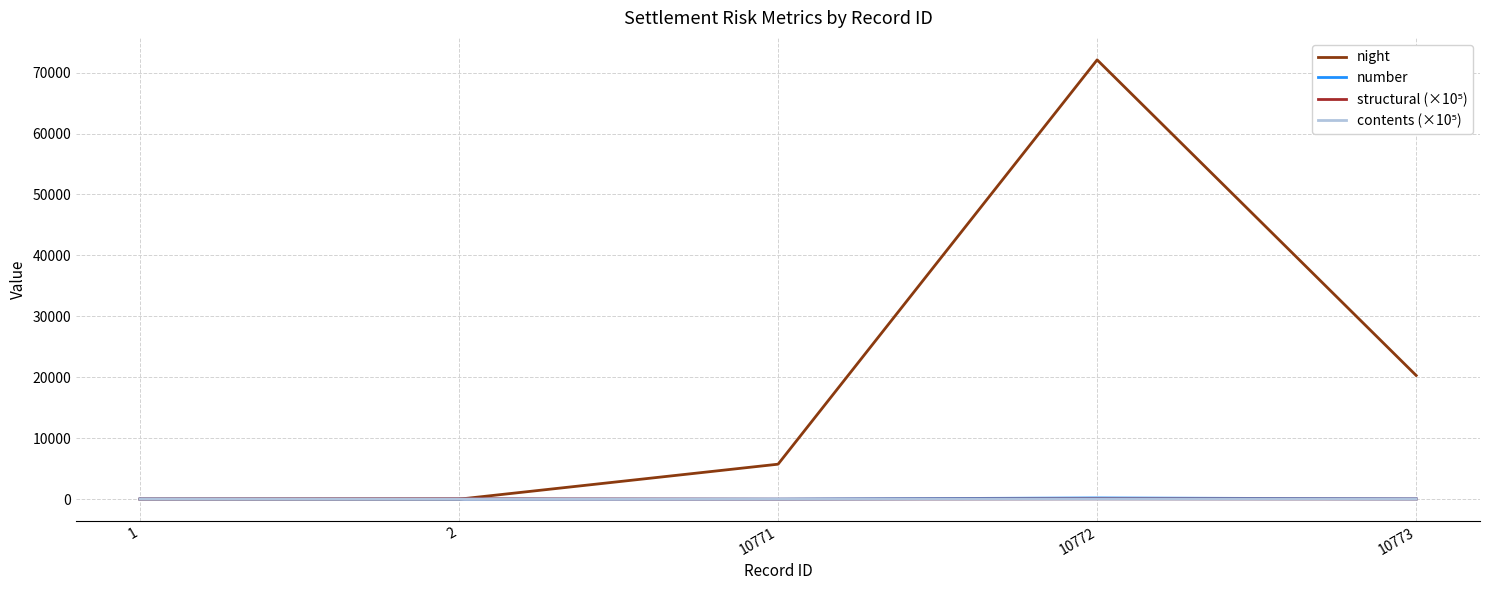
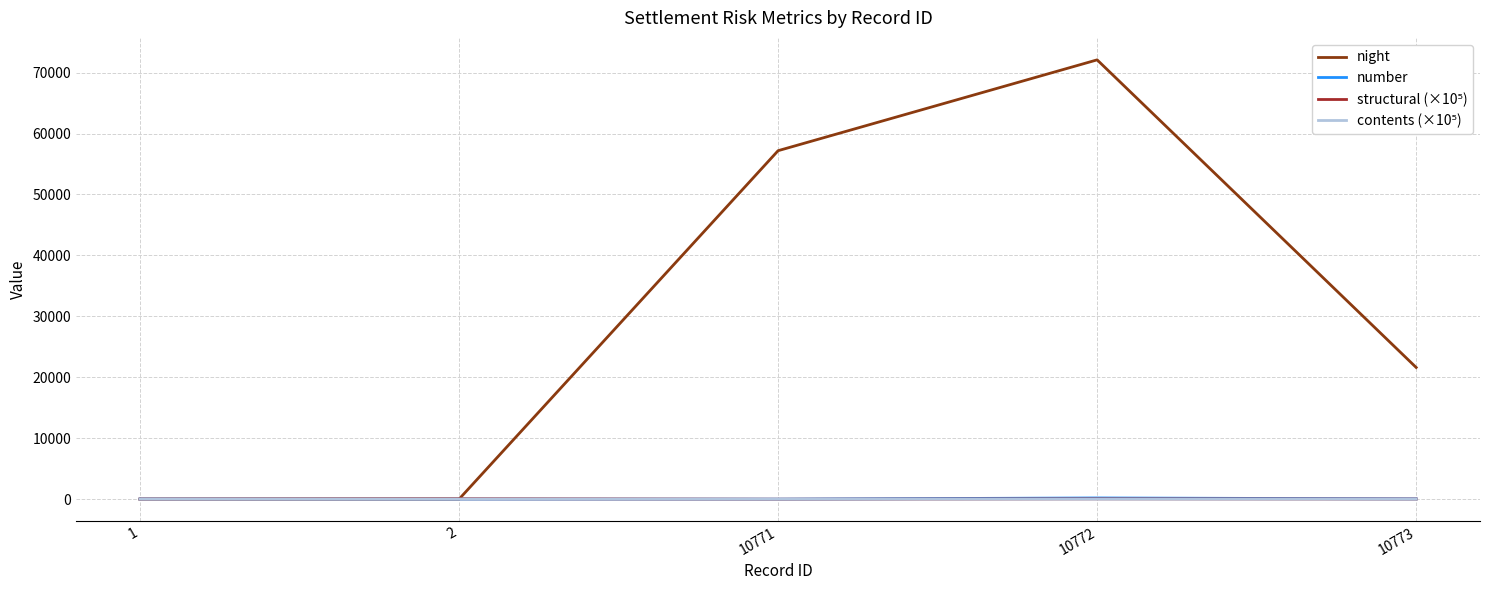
night, 10771: 6000 -> 57000
night, 10773: 20000 -> 22000
